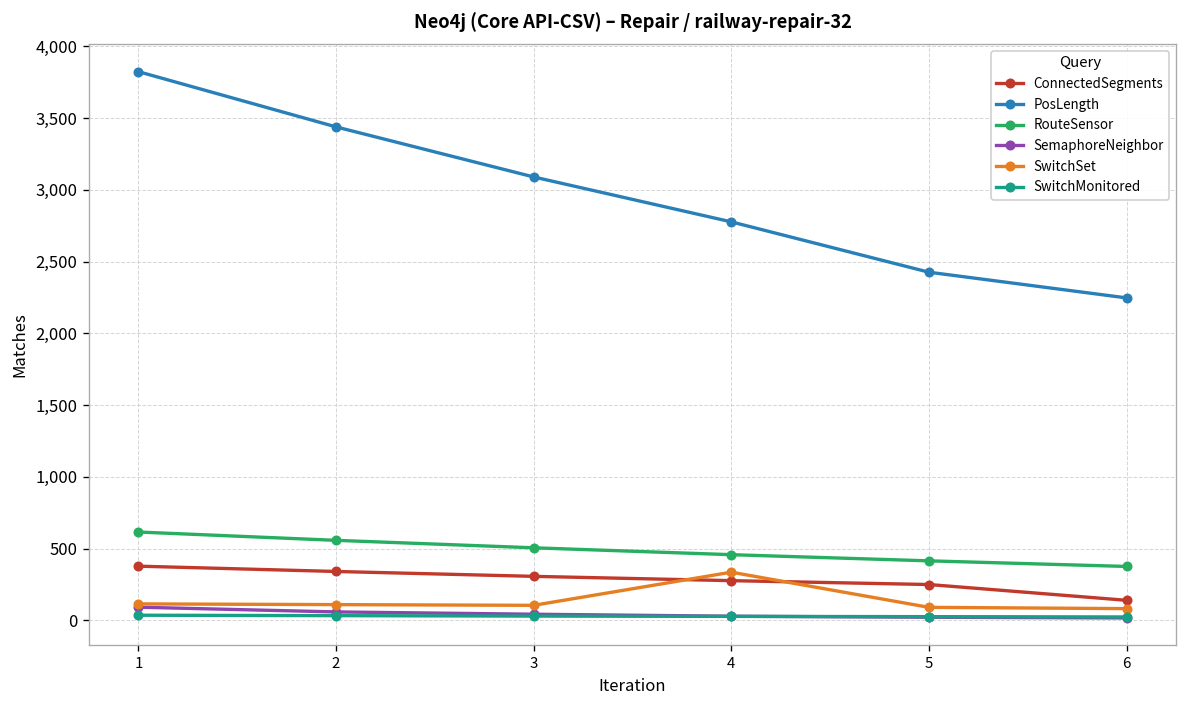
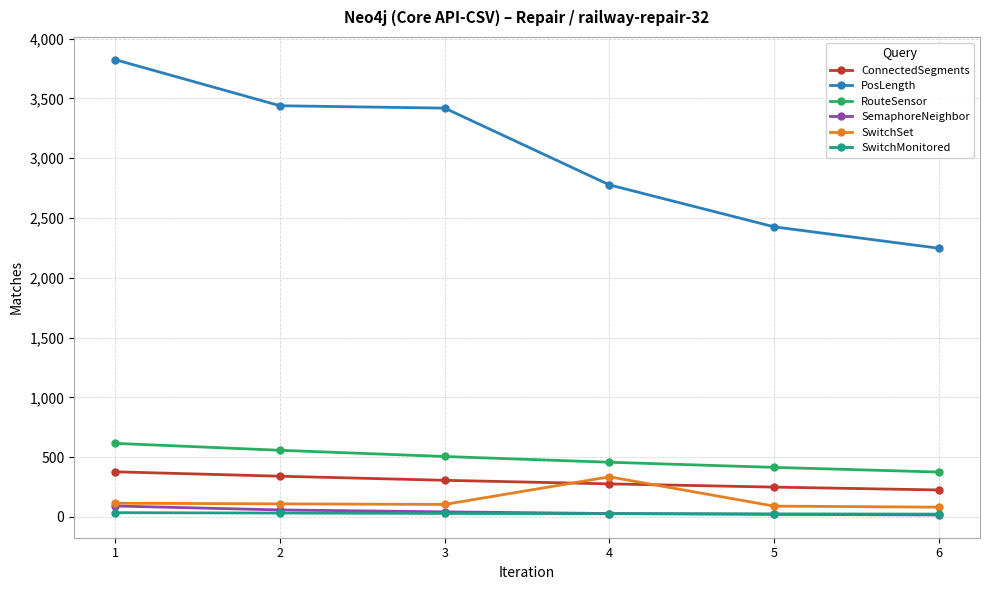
PosLength, 3: 3,090 -> 3,420
ConnectedSegments, 6: 140 -> 230
